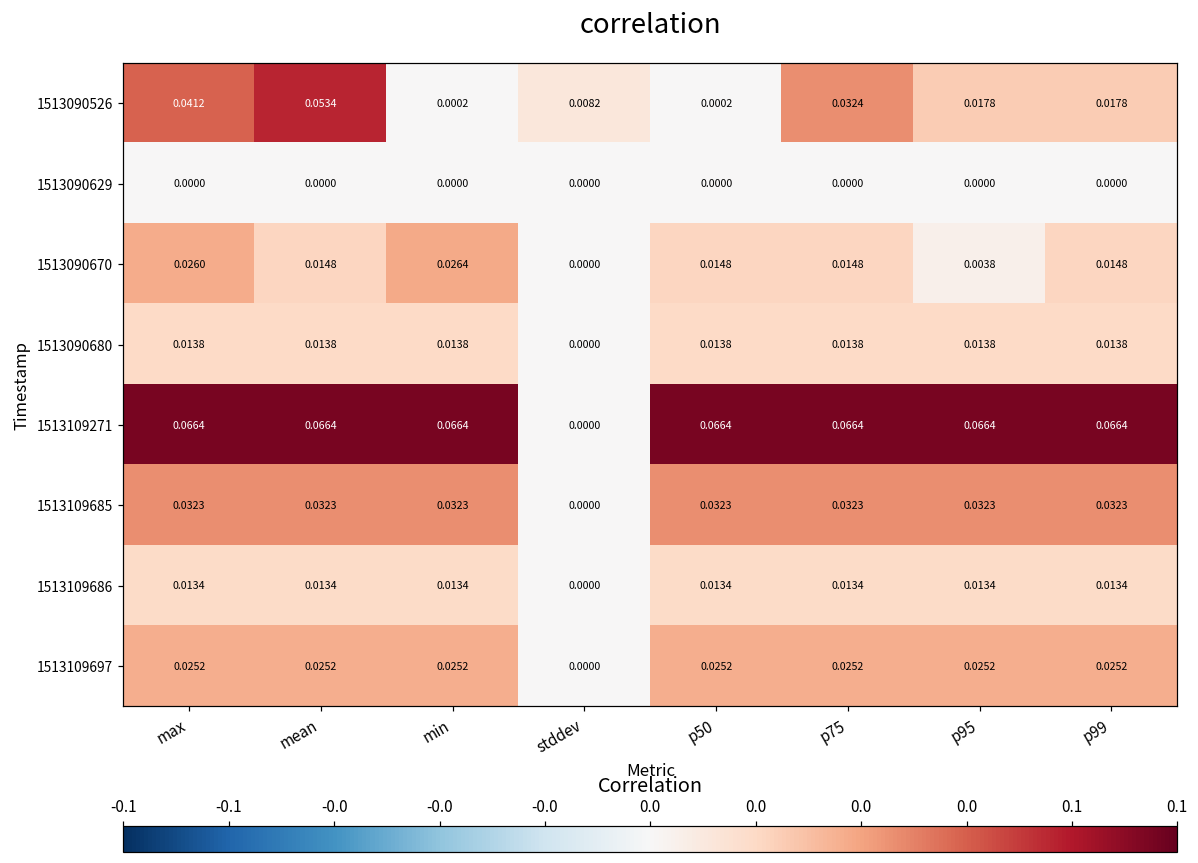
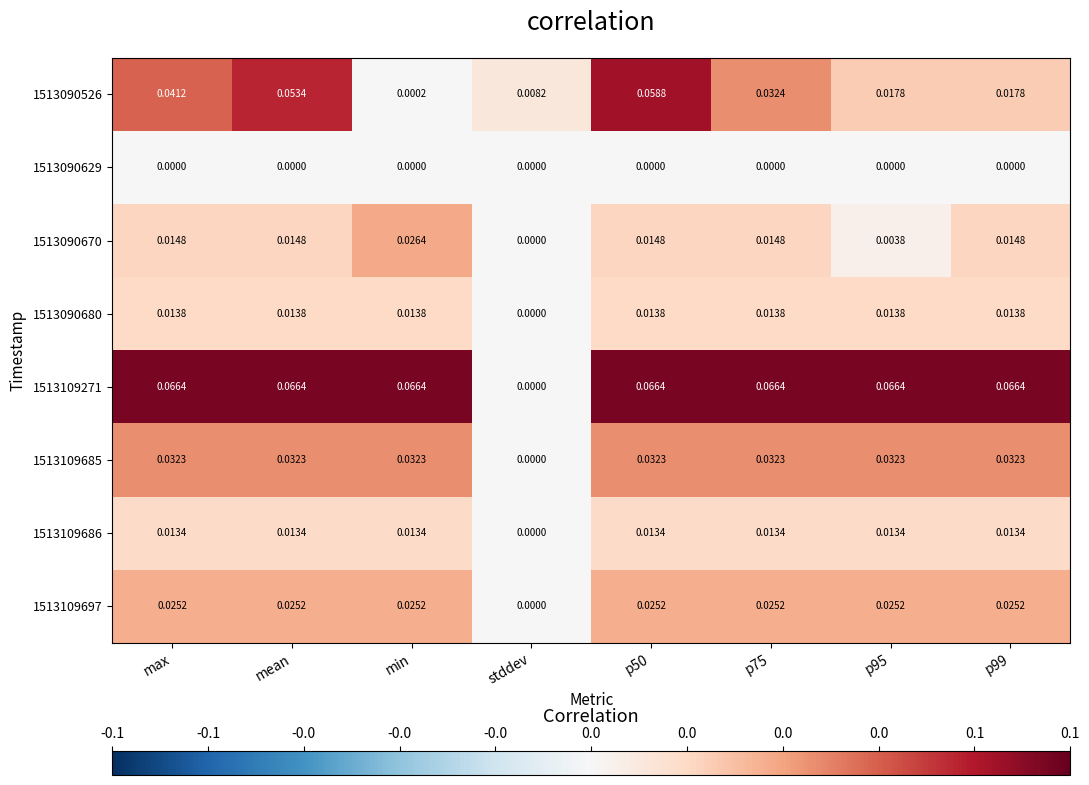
1513090526, p50: 0.0002 -> 0.0588
1513090670, max: 0.0260 -> 0.0148
